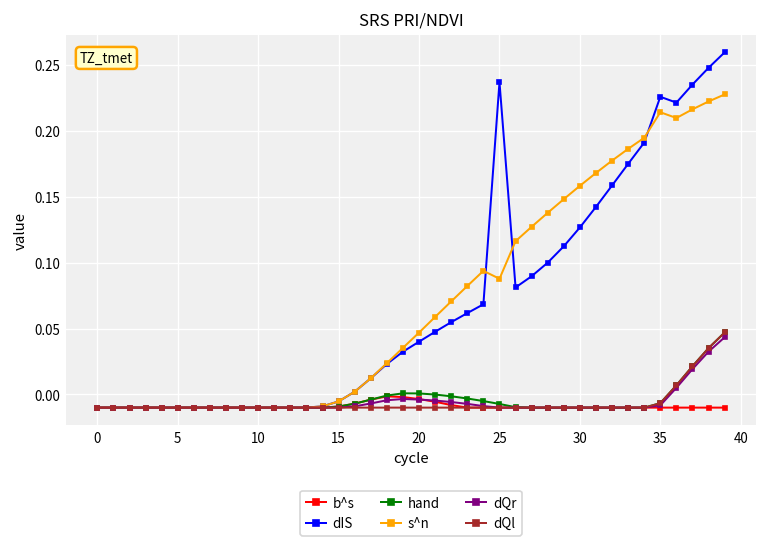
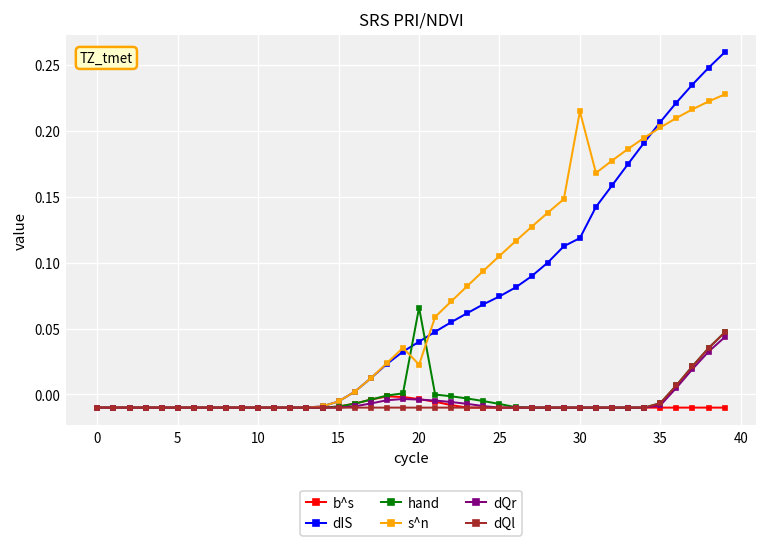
hand, 20: 0.001 -> 0.066
s^n, 20: 0.047 -> 0.023
dIS, 25: 0.237 -> 0.074
s^n, 25: 0.088 -> 0.105
dIS, 30: 0.127 -> 0.119
s^n, 30: 0.158 -> 0.215
dIS, 35: 0.226 -> 0.207
s^n, 35: 0.214 -> 0.203
